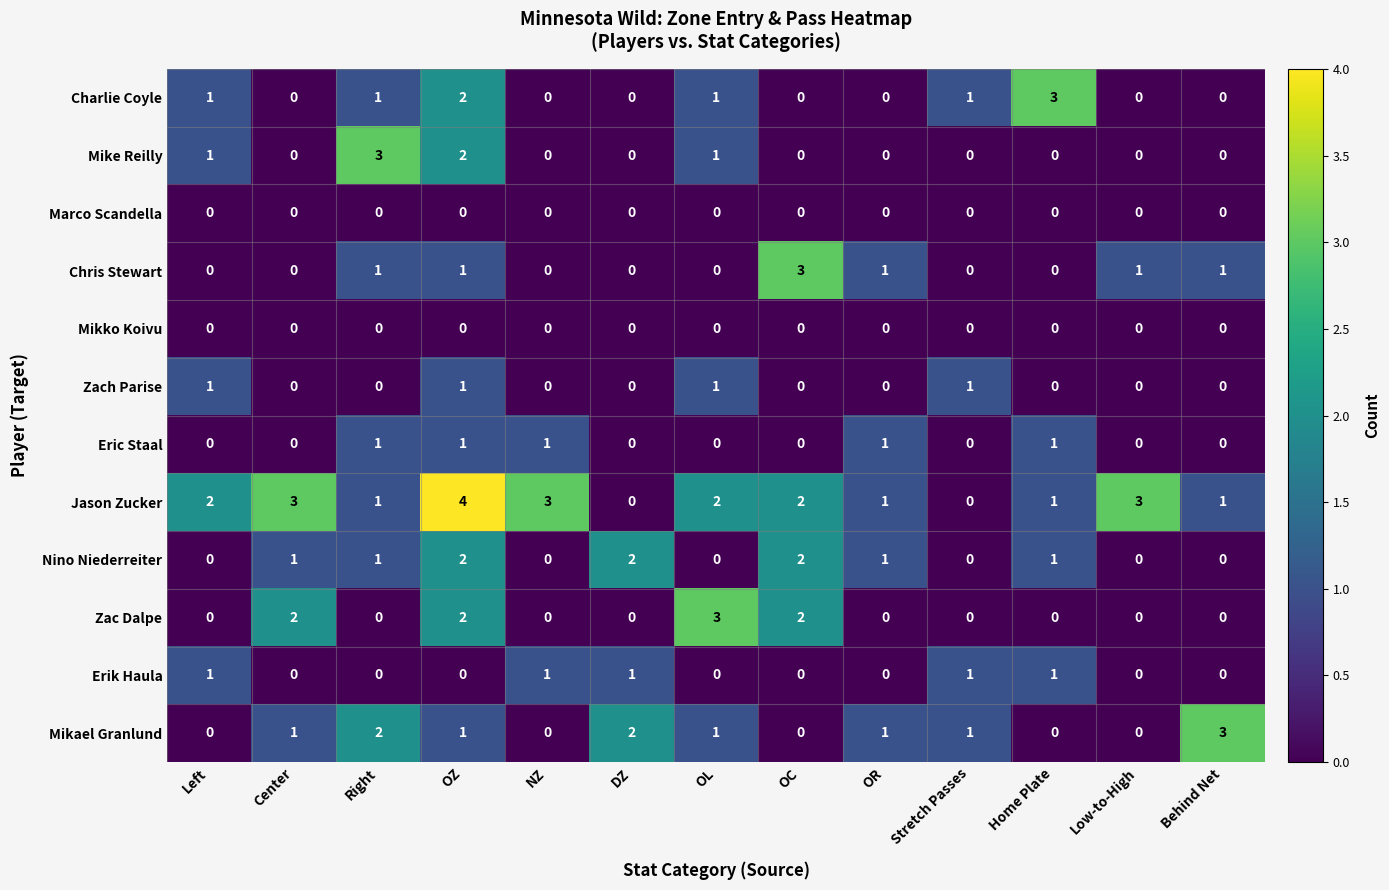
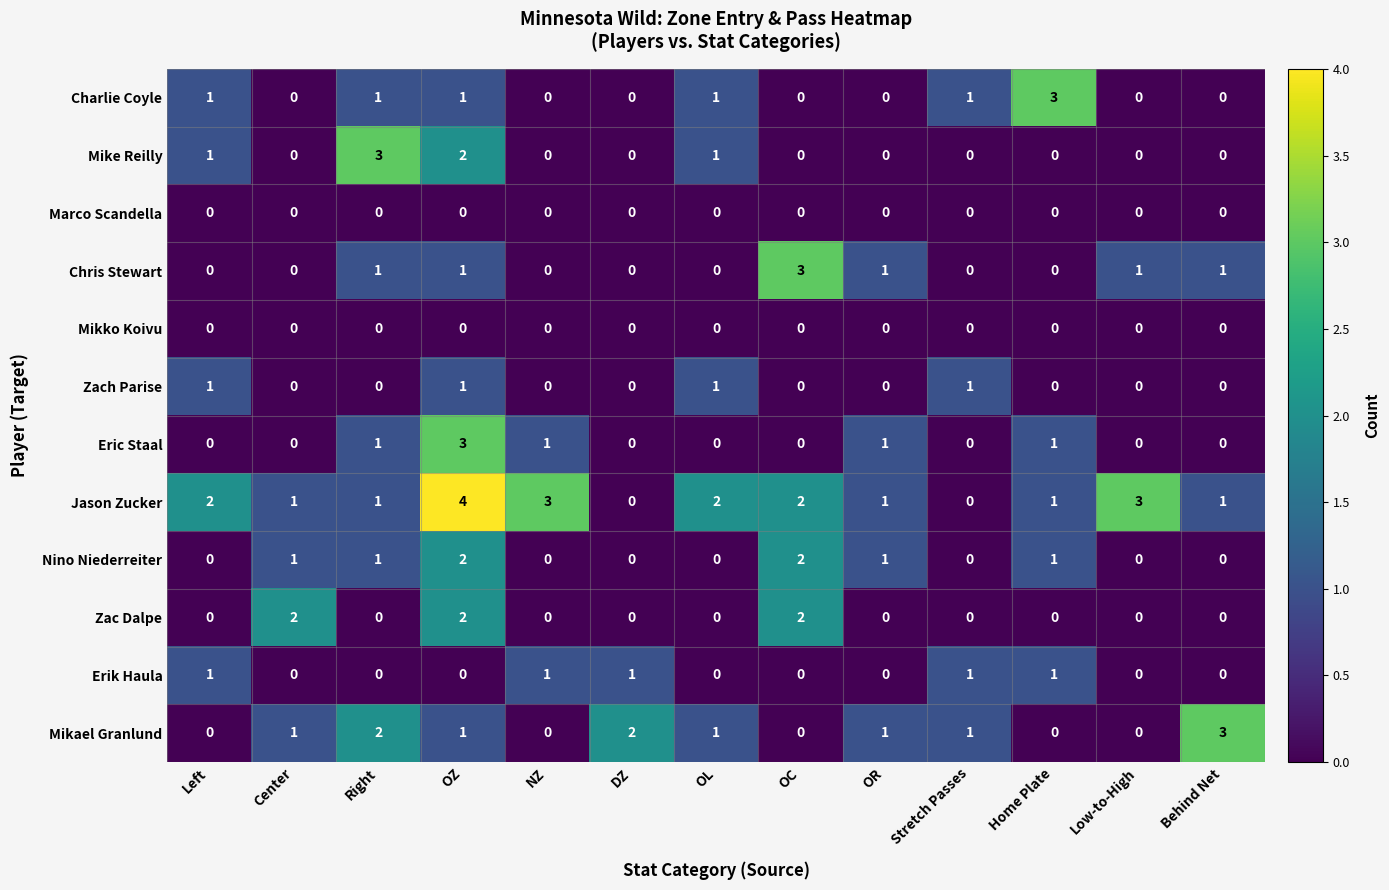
Charlie Coyle, OZ: 2 -> 1
Eric Staal, OZ: 1 -> 3
Jason Zucker, Center: 3 -> 1
Nino Niederreiter, DZ: 2 -> 0
Zac Dalpe, OL: 3 -> 0
